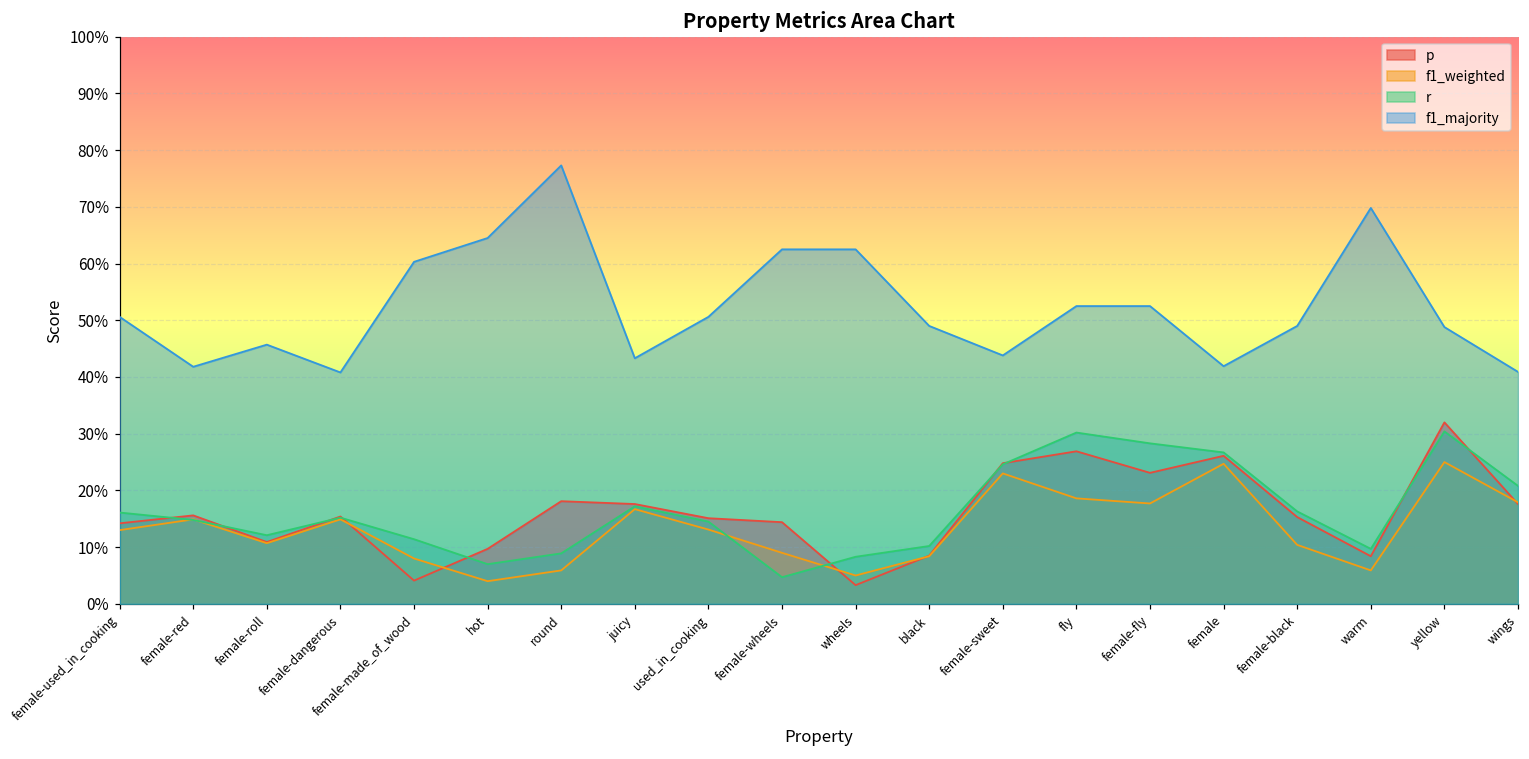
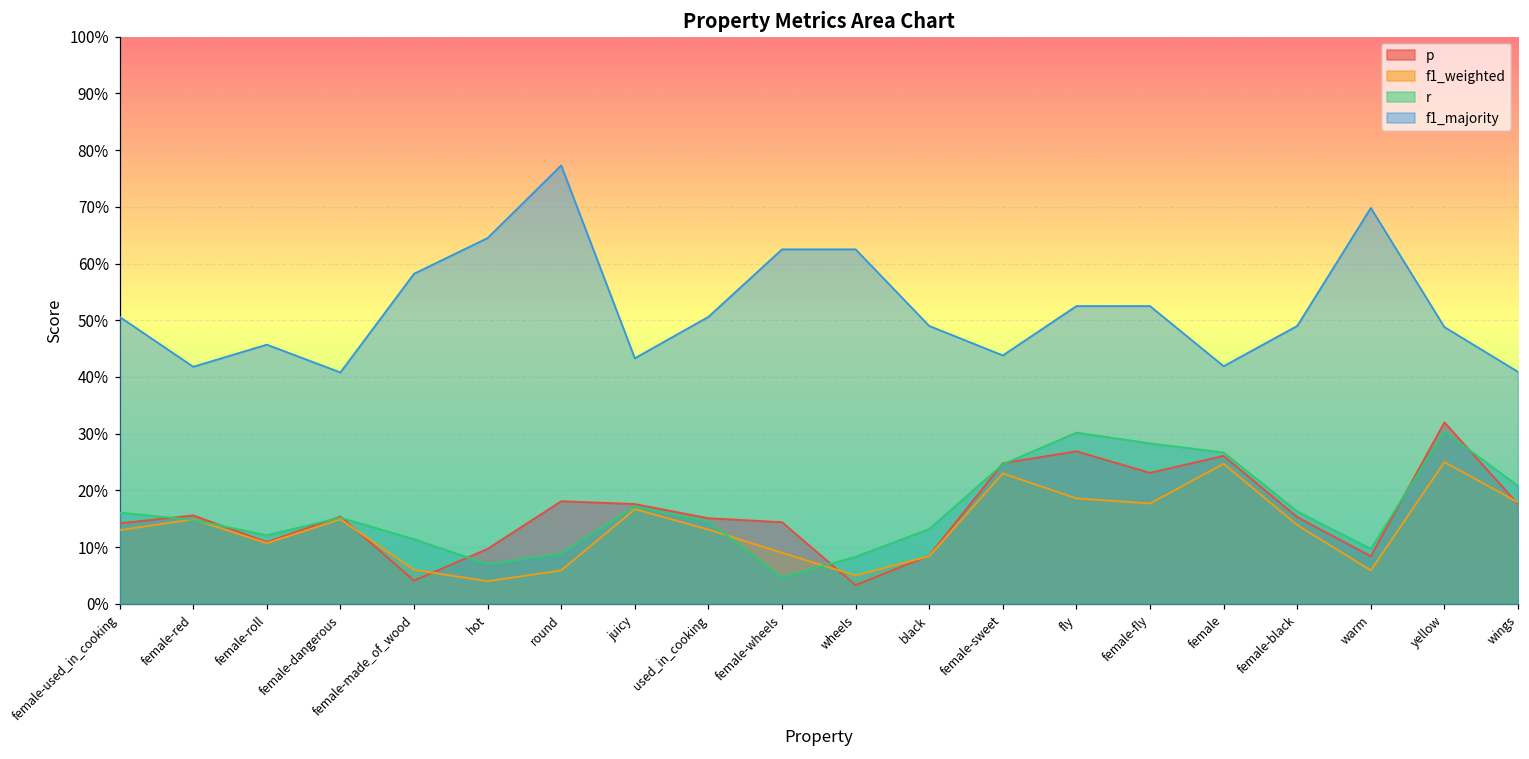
f1_weighted, female-made_of_wood: 8% -> 6%
f1_majority, female-made_of_wood: 60% -> 58%
r, black: 10% -> 13%
f1_weighted, female-black: 10% -> 14%
